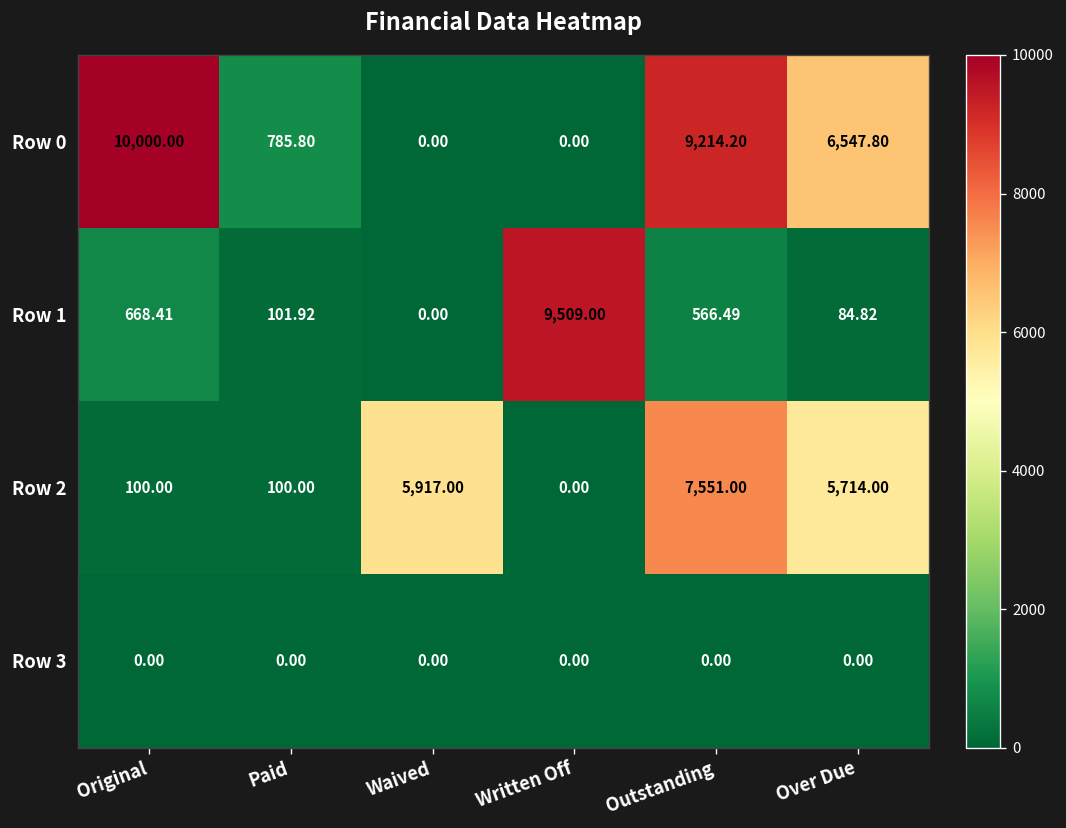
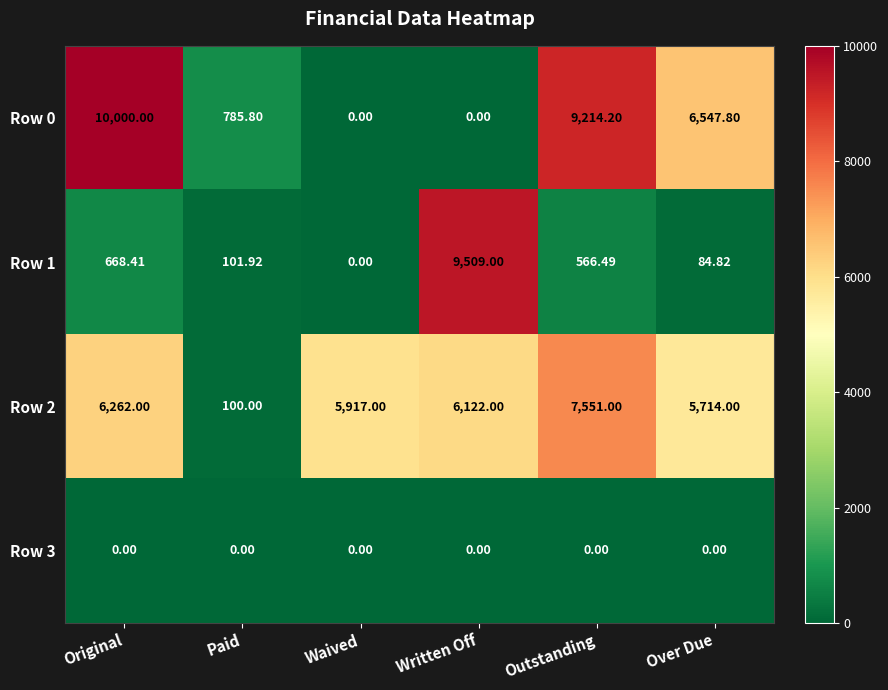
Row 2, Original: 100.00 -> 6,262.00
Row 2, Written Off: 0.00 -> 6,122.00
